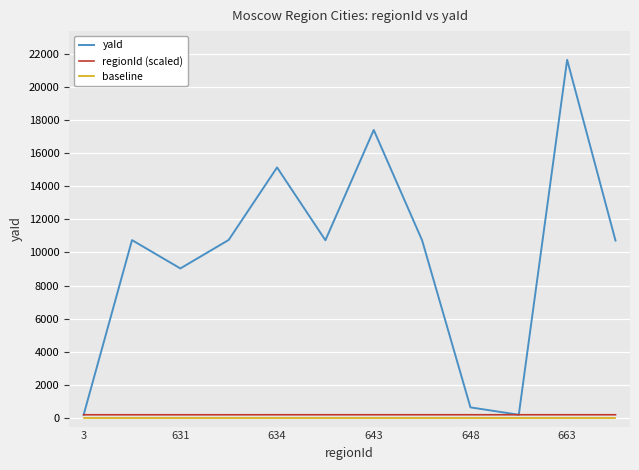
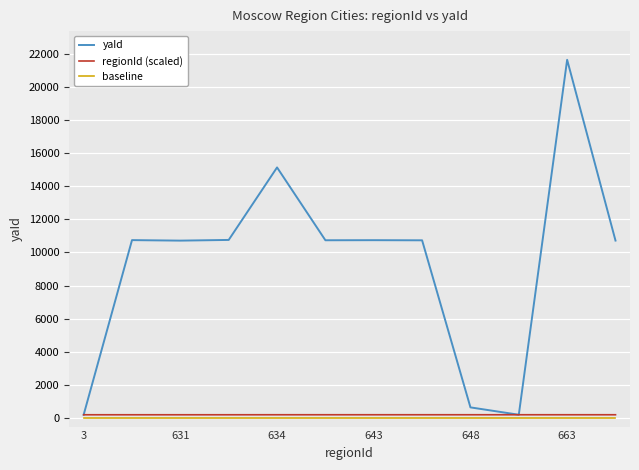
yaId, 631: 9000 -> 10700
yaId, 643: 17400 -> 10700
